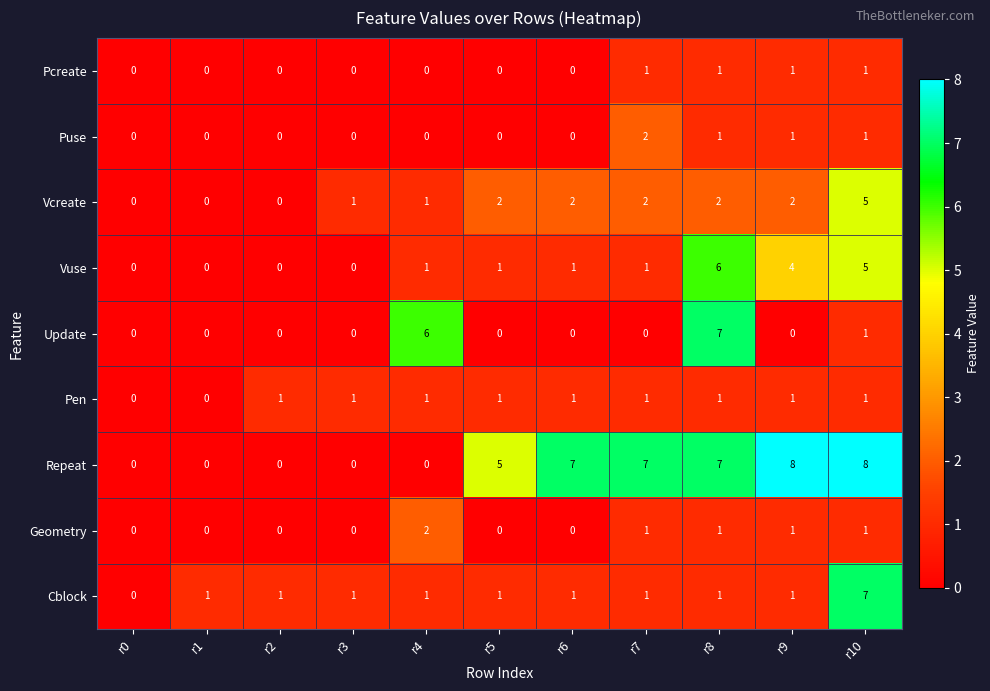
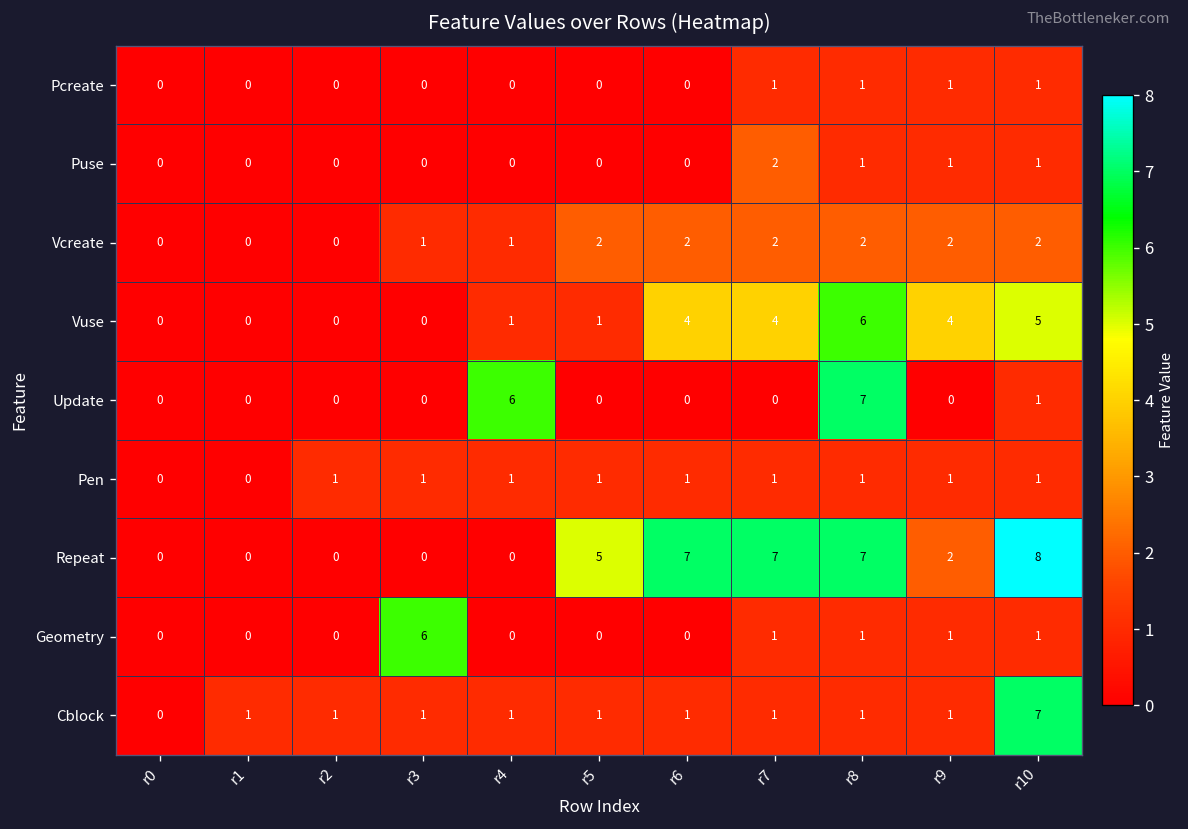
Vcreate, r10: 5 -> 2
Vuse, r6: 1 -> 4
Vuse, r7: 1 -> 4
Repeat, r9: 8 -> 2
Geometry, r3: 0 -> 6
Geometry, r4: 2 -> 0
